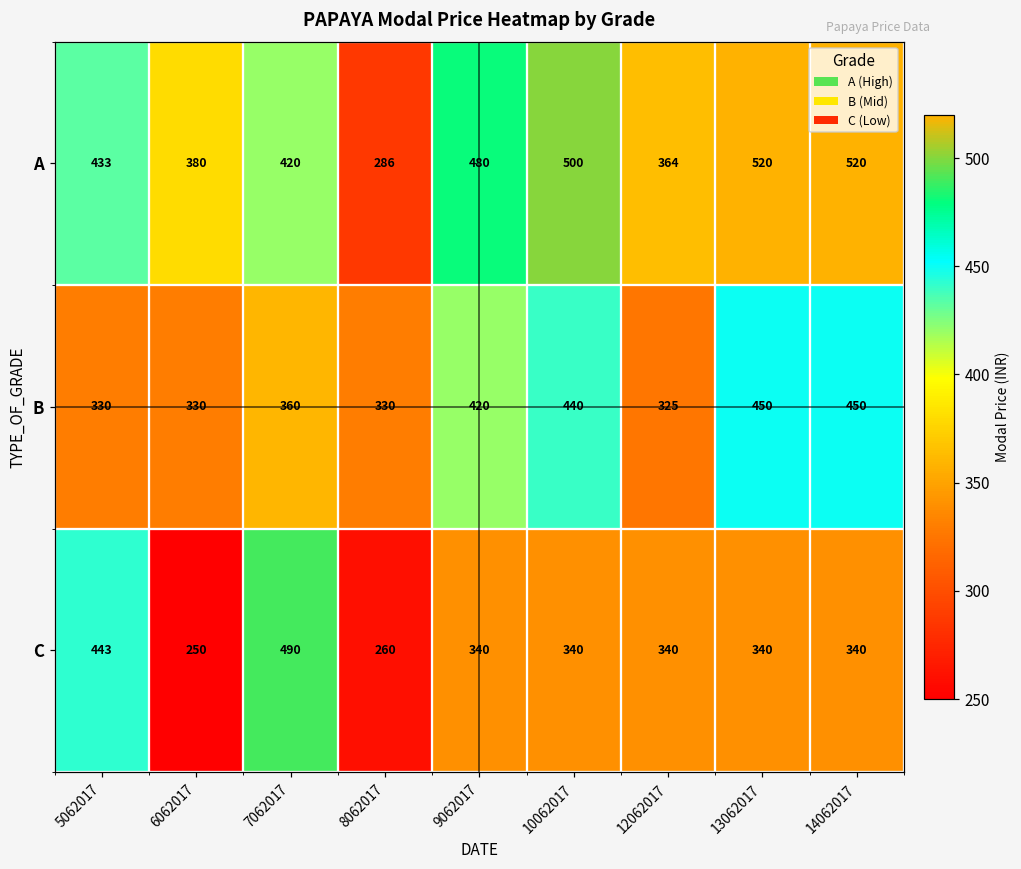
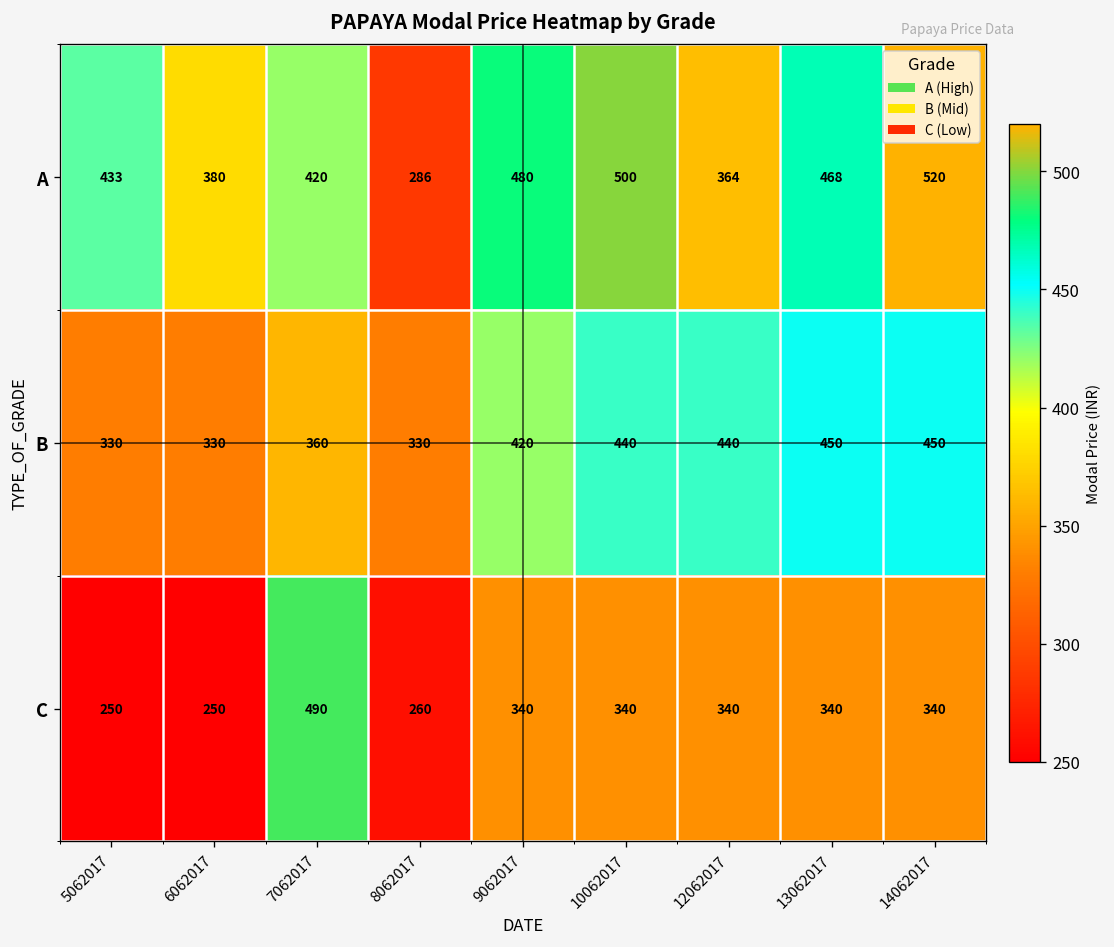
A, 13062017: 520 -> 468
B, 12062017: 325 -> 440
C, 5062017: 443 -> 250
